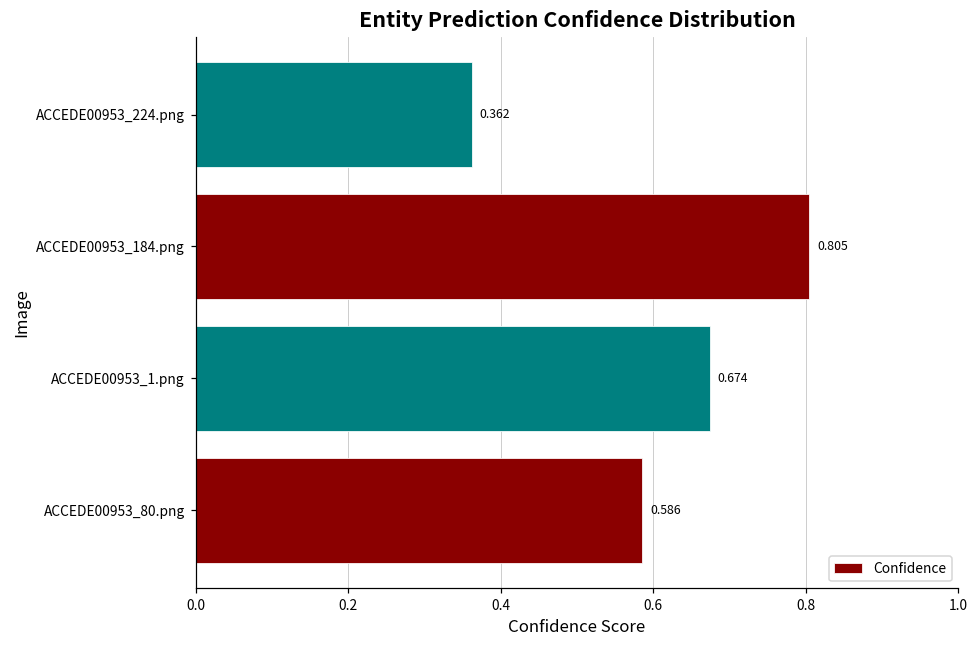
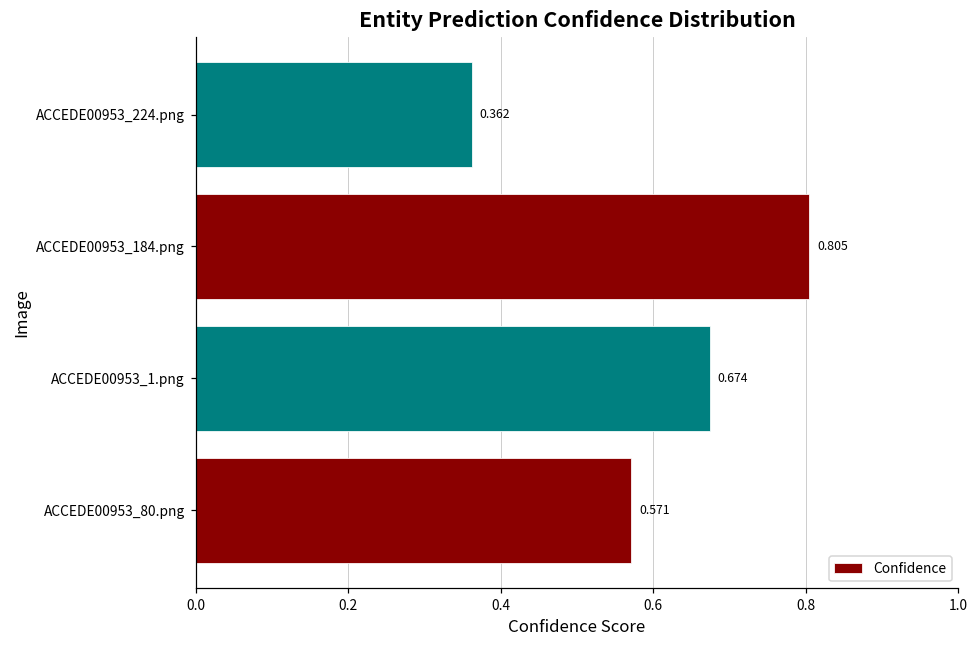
ACCEDE00953_80.png: 0.586 -> 0.571
